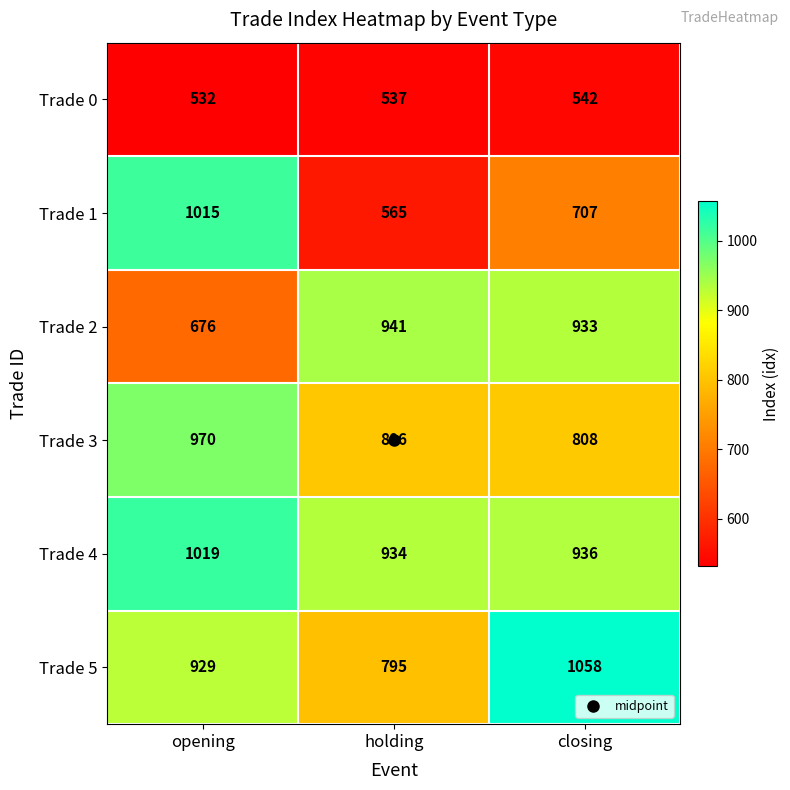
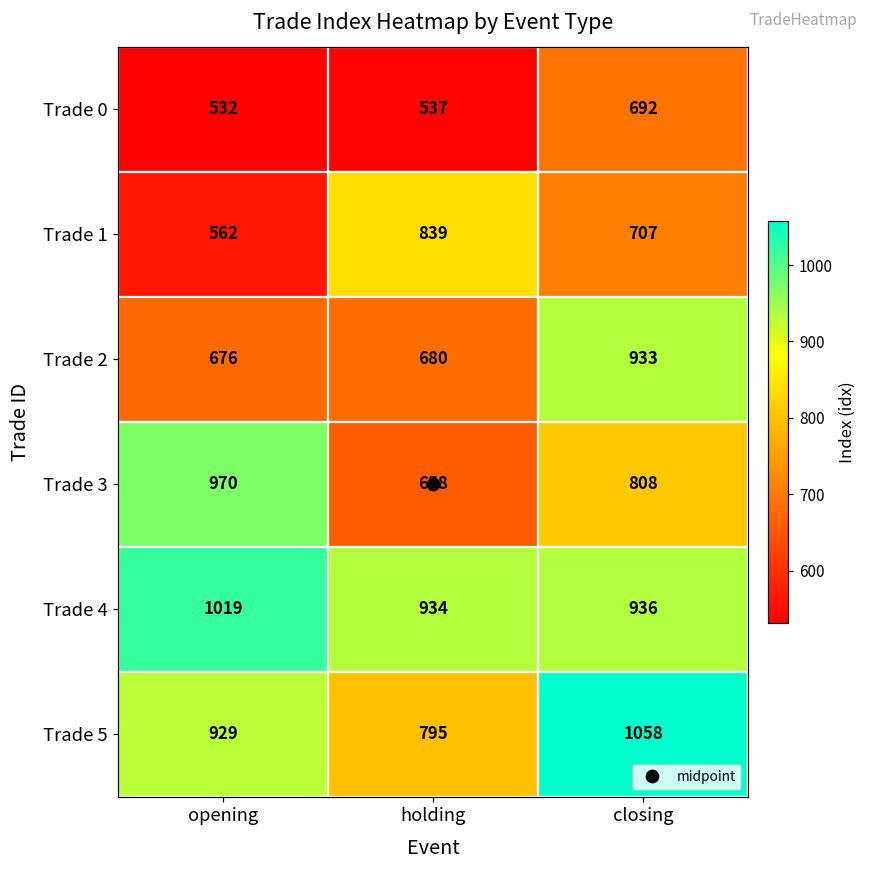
Trade 0, closing: 542 -> 692
Trade 1, opening: 1015 -> 562
Trade 1, holding: 565 -> 839
Trade 2, holding: 941 -> 680
Trade 3, holding: 806 -> 658
